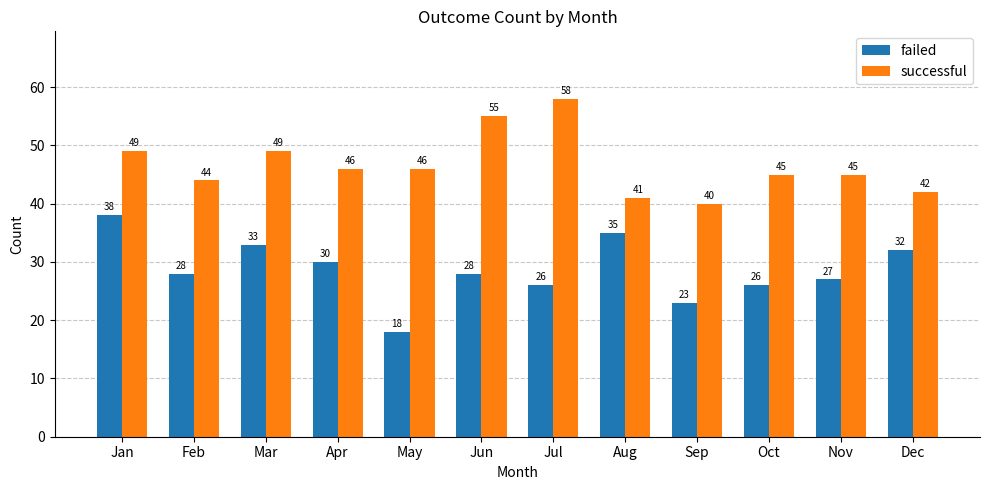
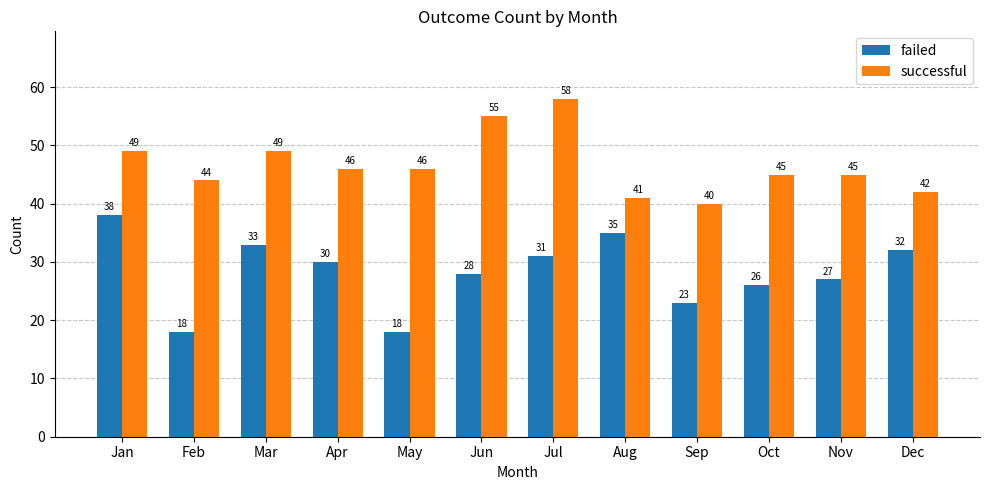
failed, Feb: 28 -> 18
failed, Jul: 26 -> 31
